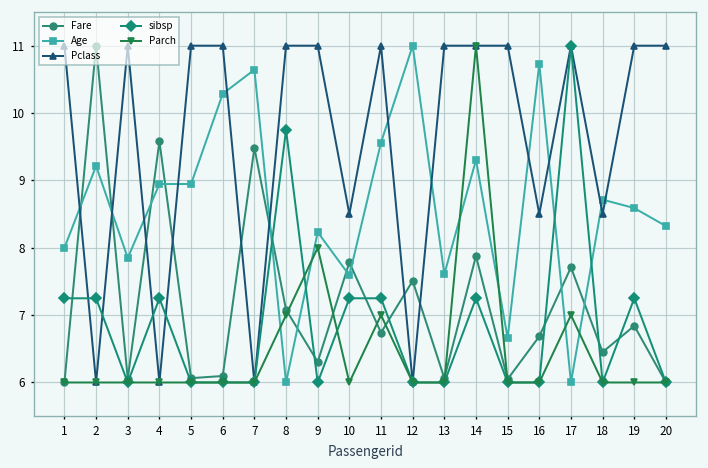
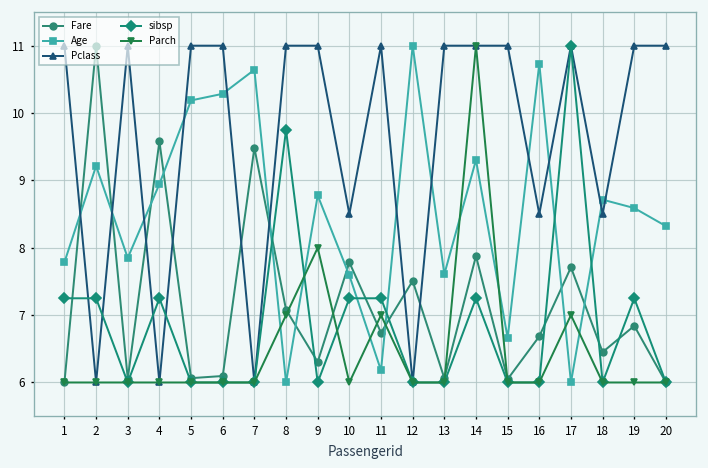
Age, 1: 8.0 -> 7.8
Age, 5: 8.9 -> 10.2
Age, 9: 8.2 -> 8.8
Age, 11: 9.6 -> 6.2
